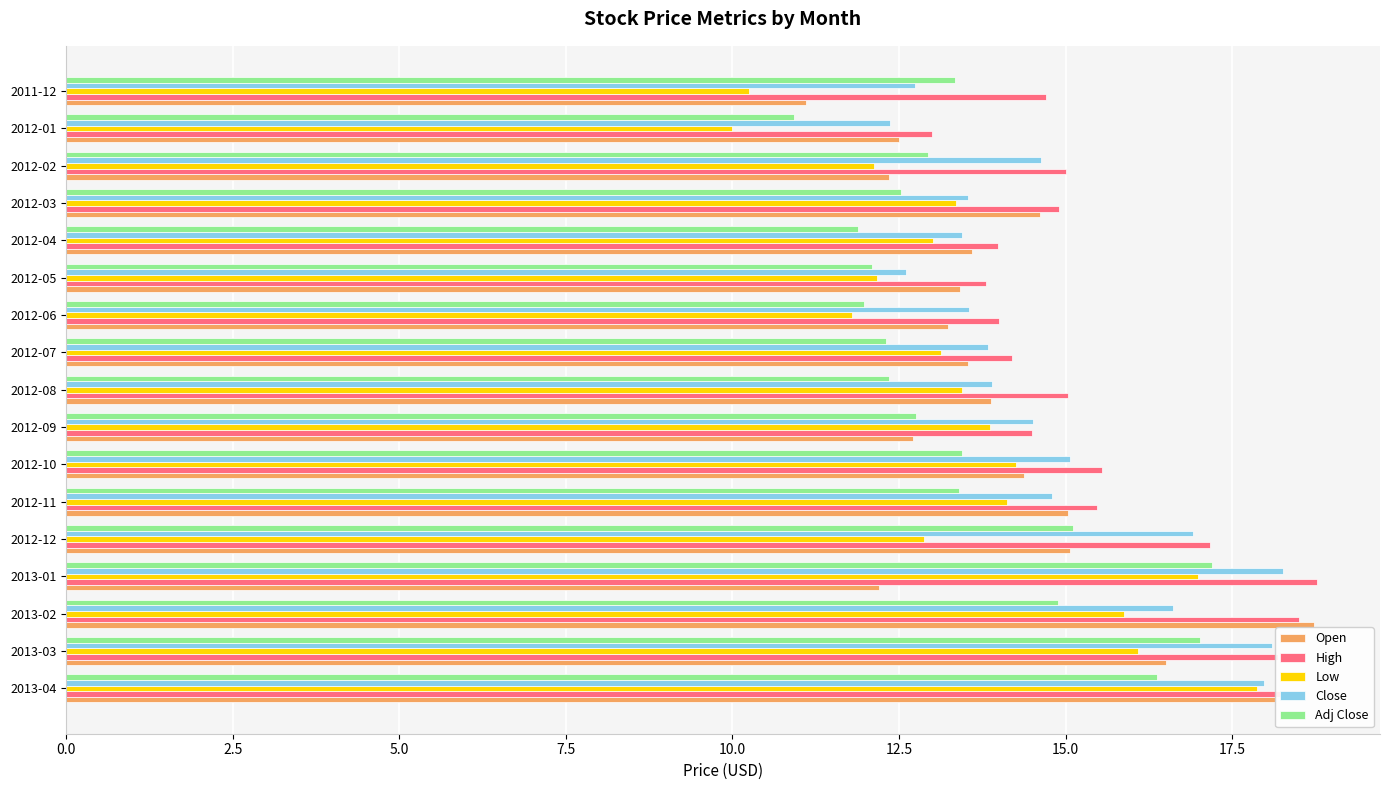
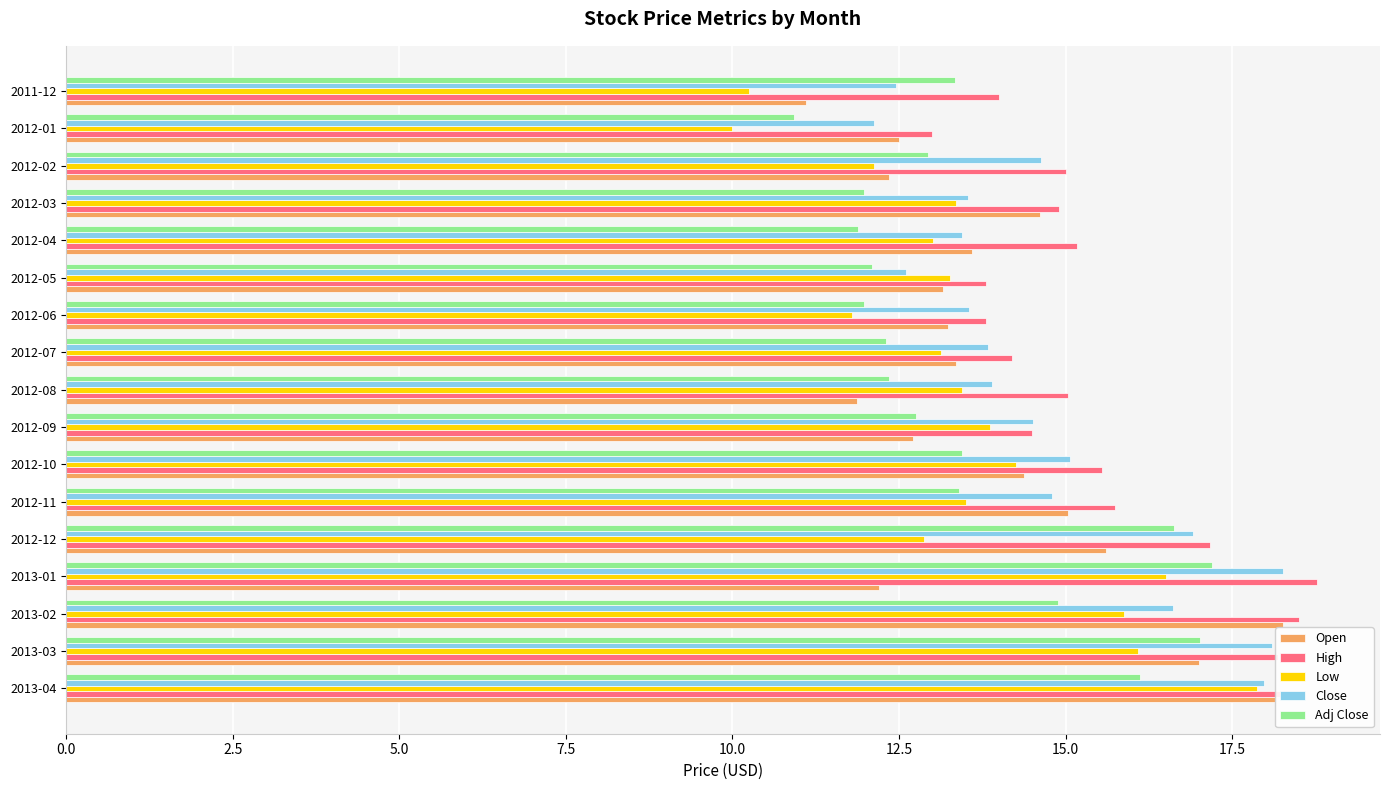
Close, 2011-12: 12.7 -> 12.5
High, 2011-12: 14.7 -> 14.0
Close, 2012-01: 12.4 -> 12.1
Adj Close, 2012-03: 12.5 -> 12.0
High, 2012-04: 14.0 -> 15.2
Low, 2012-05: 12.2 -> 13.3
Open, 2012-05: 13.4 -> 13.2
High, 2012-06: 14.0 -> 13.8
Open, 2012-07: 13.5 -> 13.4
Open, 2012-08: 13.9 -> 11.9
Low, 2012-11: 14.1 -> 13.5
High, 2012-11: 15.5 -> 15.7
Adj Close, 2012-12: 15.1 -> 16.6
Open, 2012-12: 15.1 -> 15.6
Low, 2013-01: 17.0 -> 16.5
Open, 2013-02: 18.7 -> 18.3
Open, 2013-03: 16.5 -> 17.0
Adj Close, 2013-04: 16.4 -> 16.1
